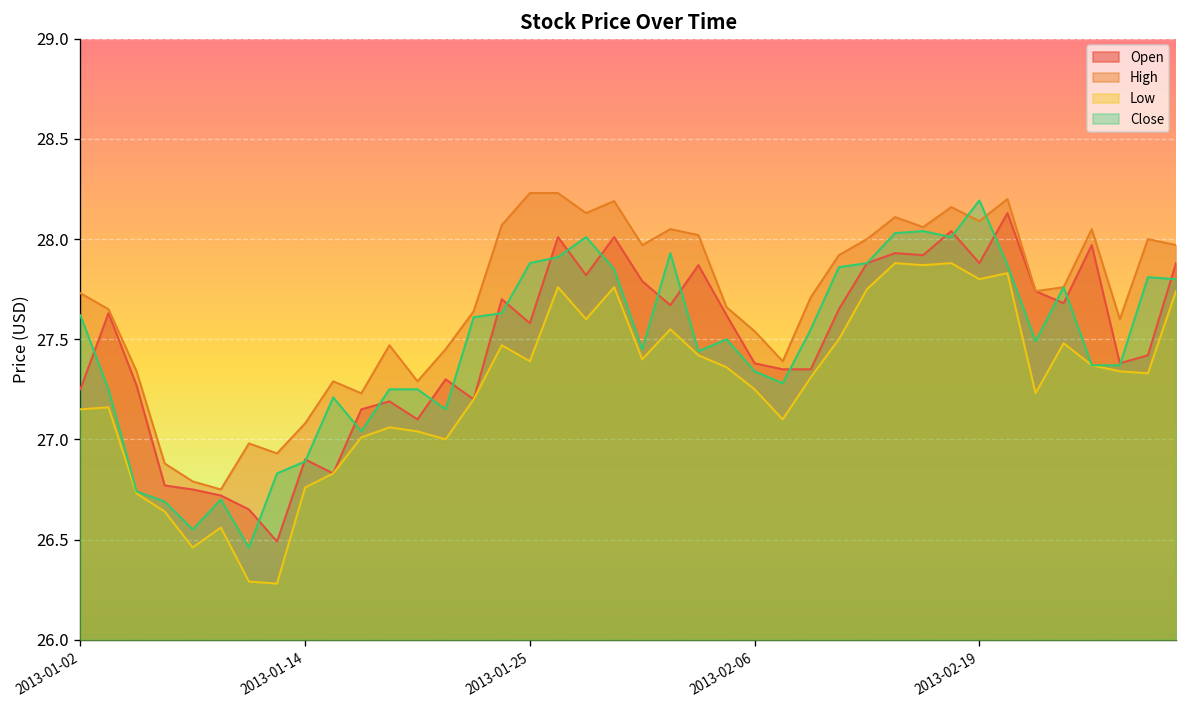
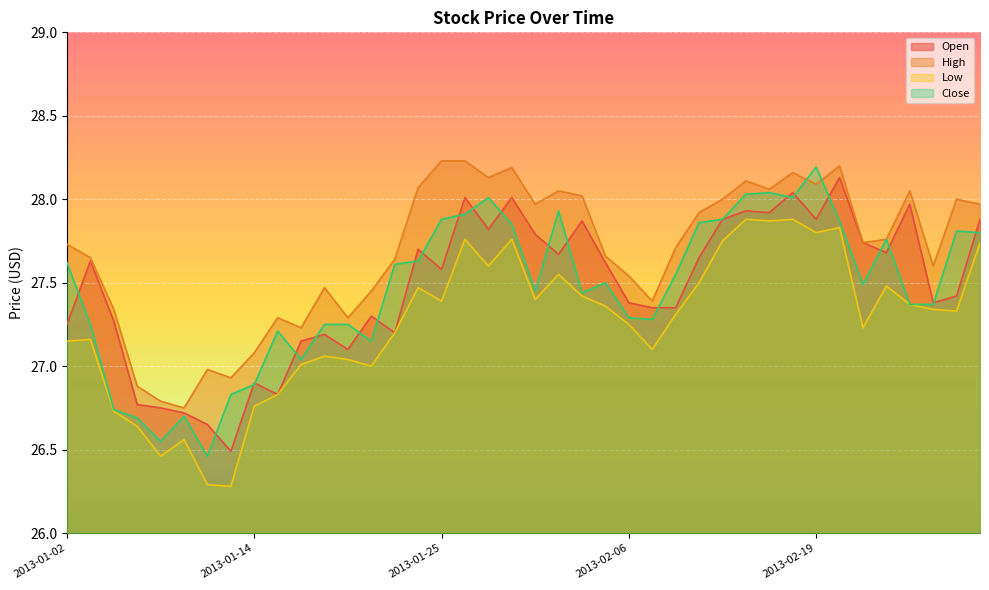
Close, 2013-02-06: 27.34 -> 27.29
